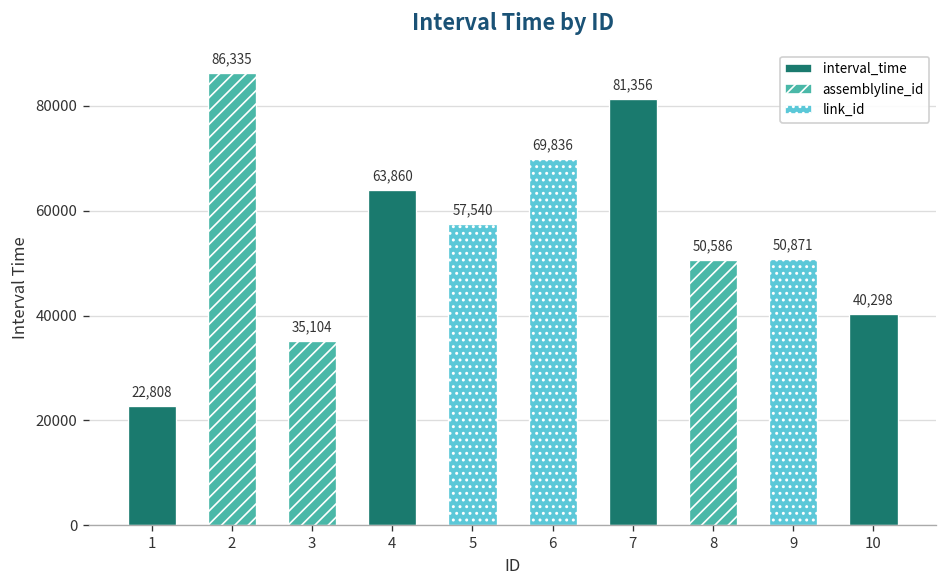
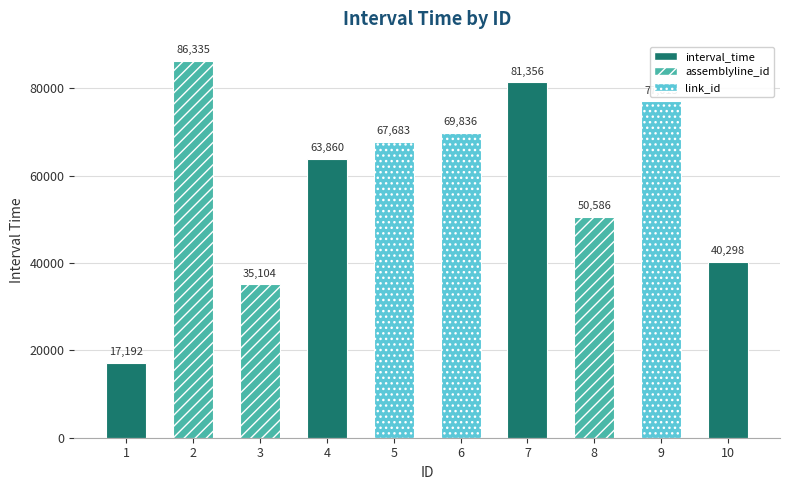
1: 22,808 -> 17,192
5: 57,540 -> 67,683
9: 51000 -> 77000
